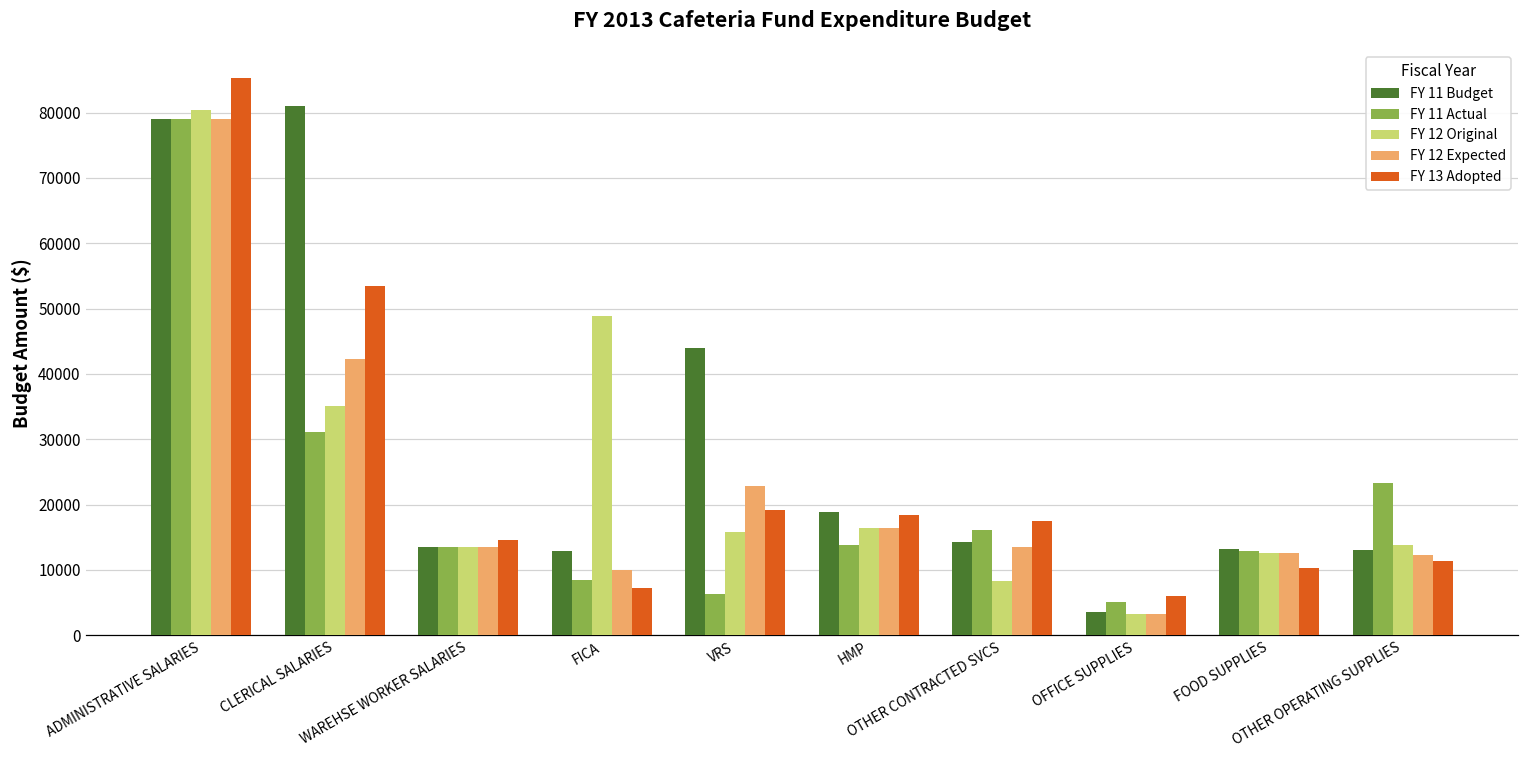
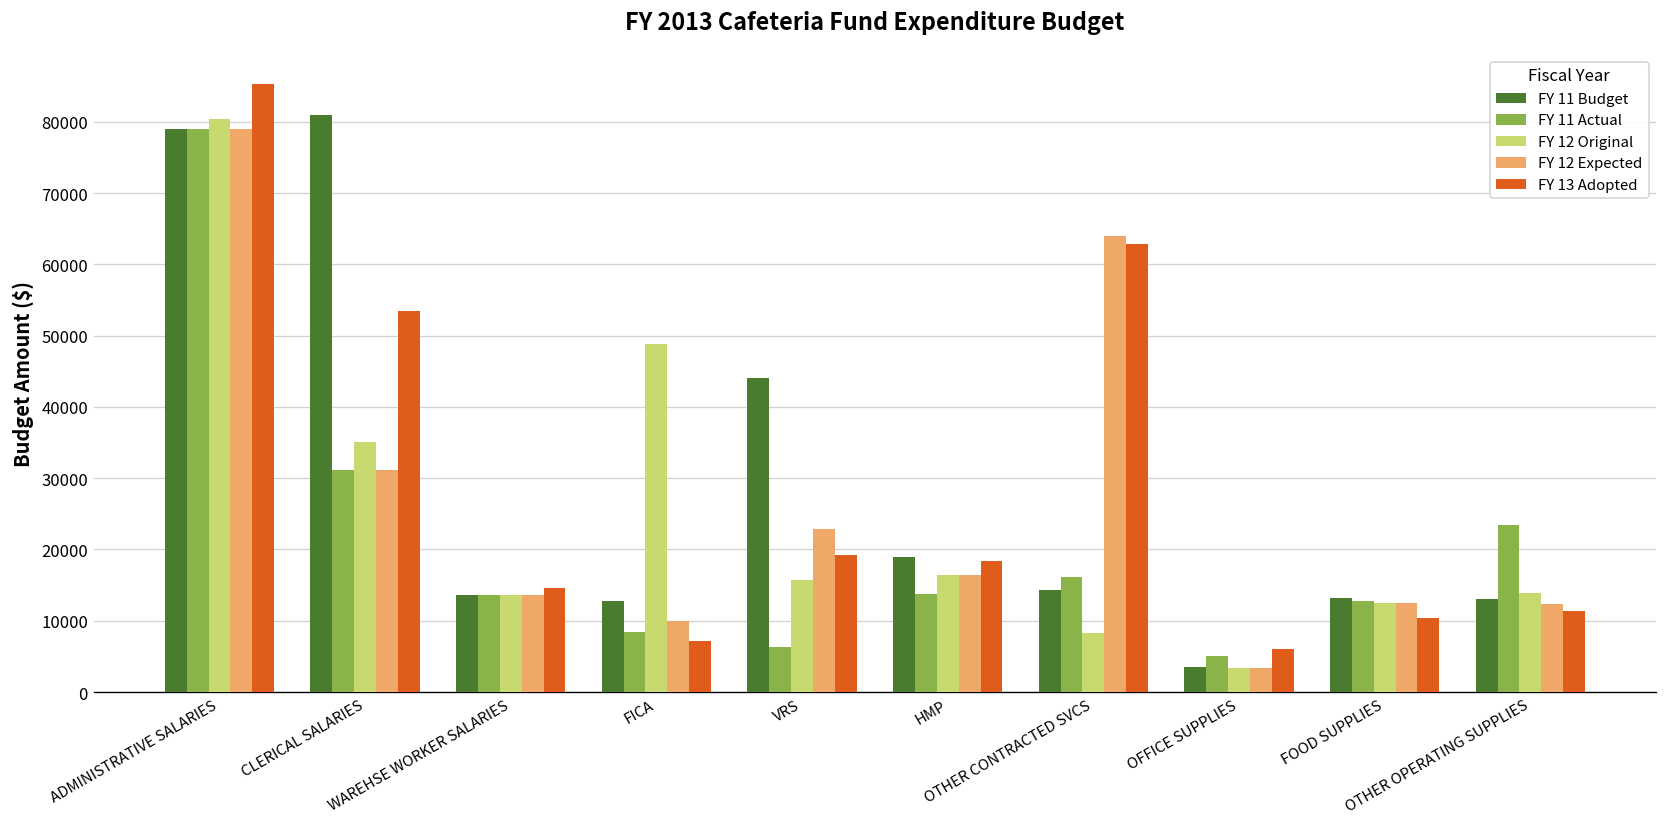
FY 12 Expected, CLERICAL SALARIES: 42000 -> 31000
FY 12 Expected, OTHER CONTRACTED SVCS: 14000 -> 64000
FY 13 Adopted, OTHER CONTRACTED SVCS: 18000 -> 63000
